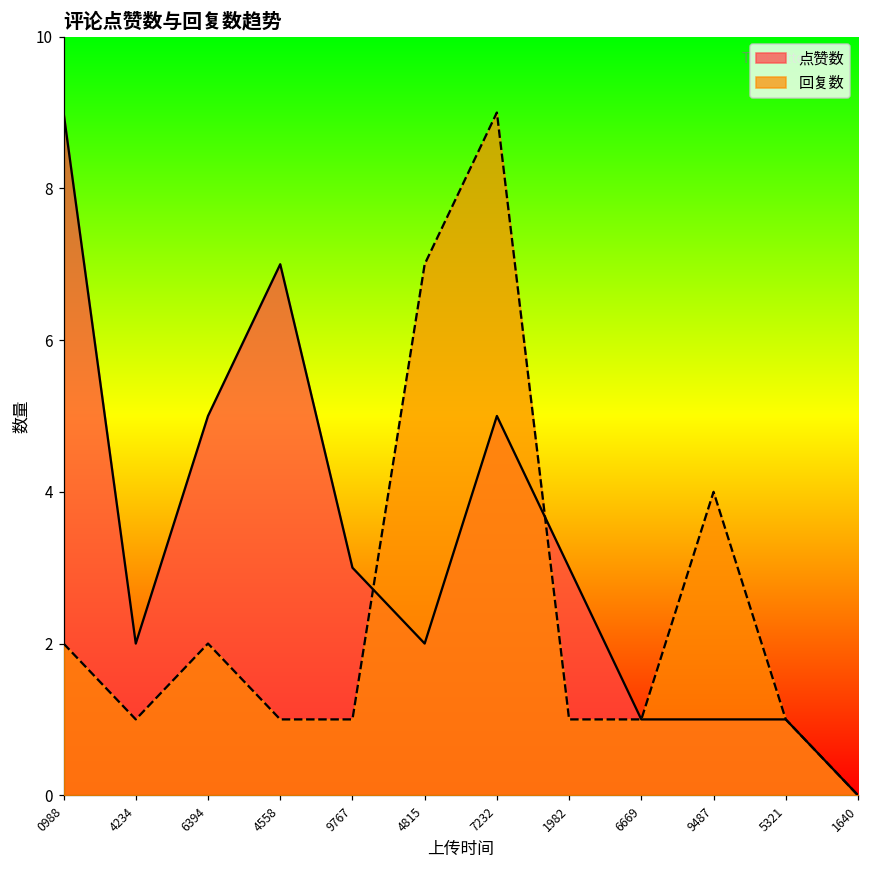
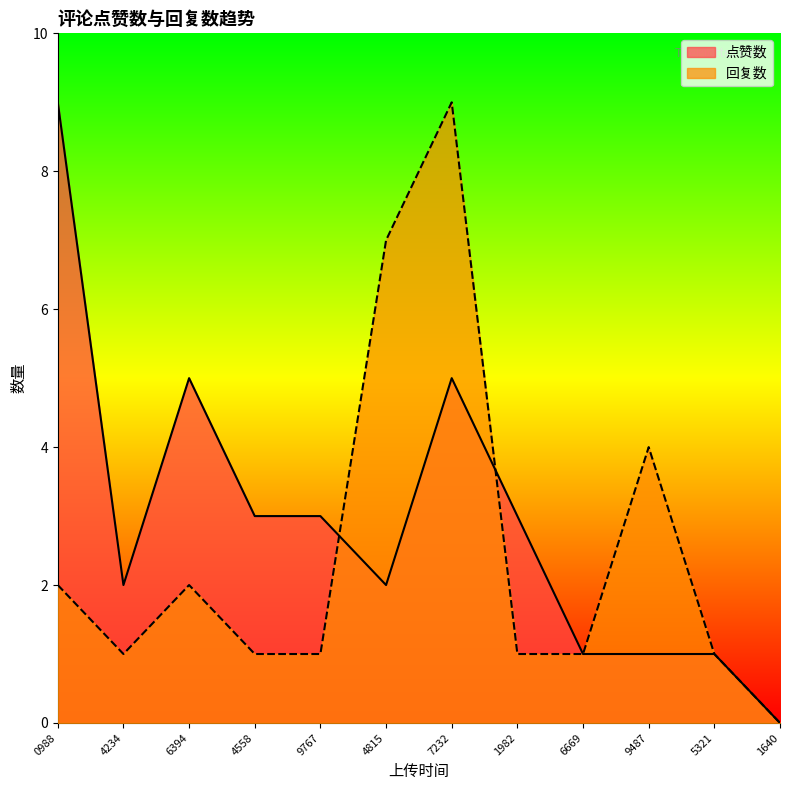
点赞数, 4558: 7 -> 3
